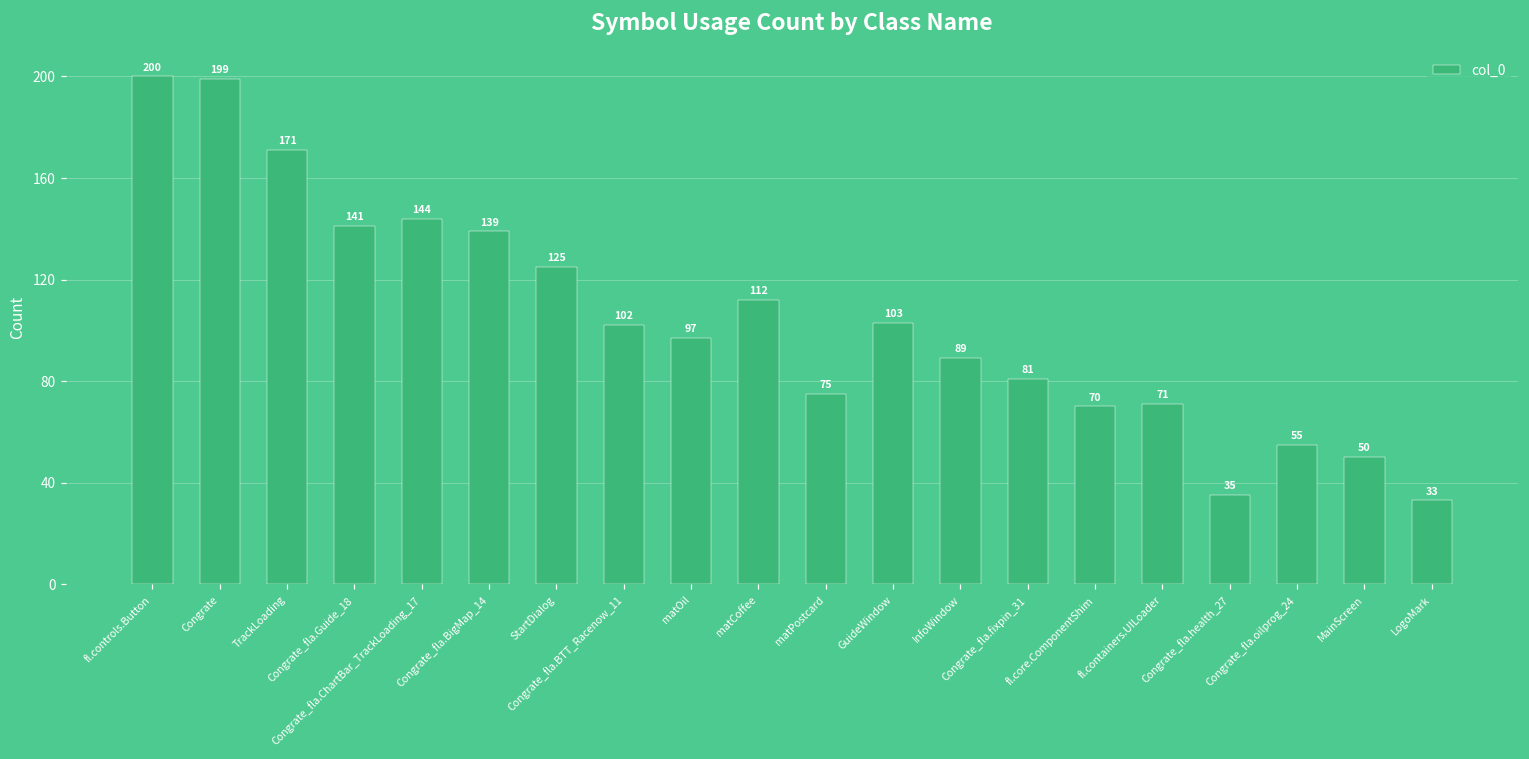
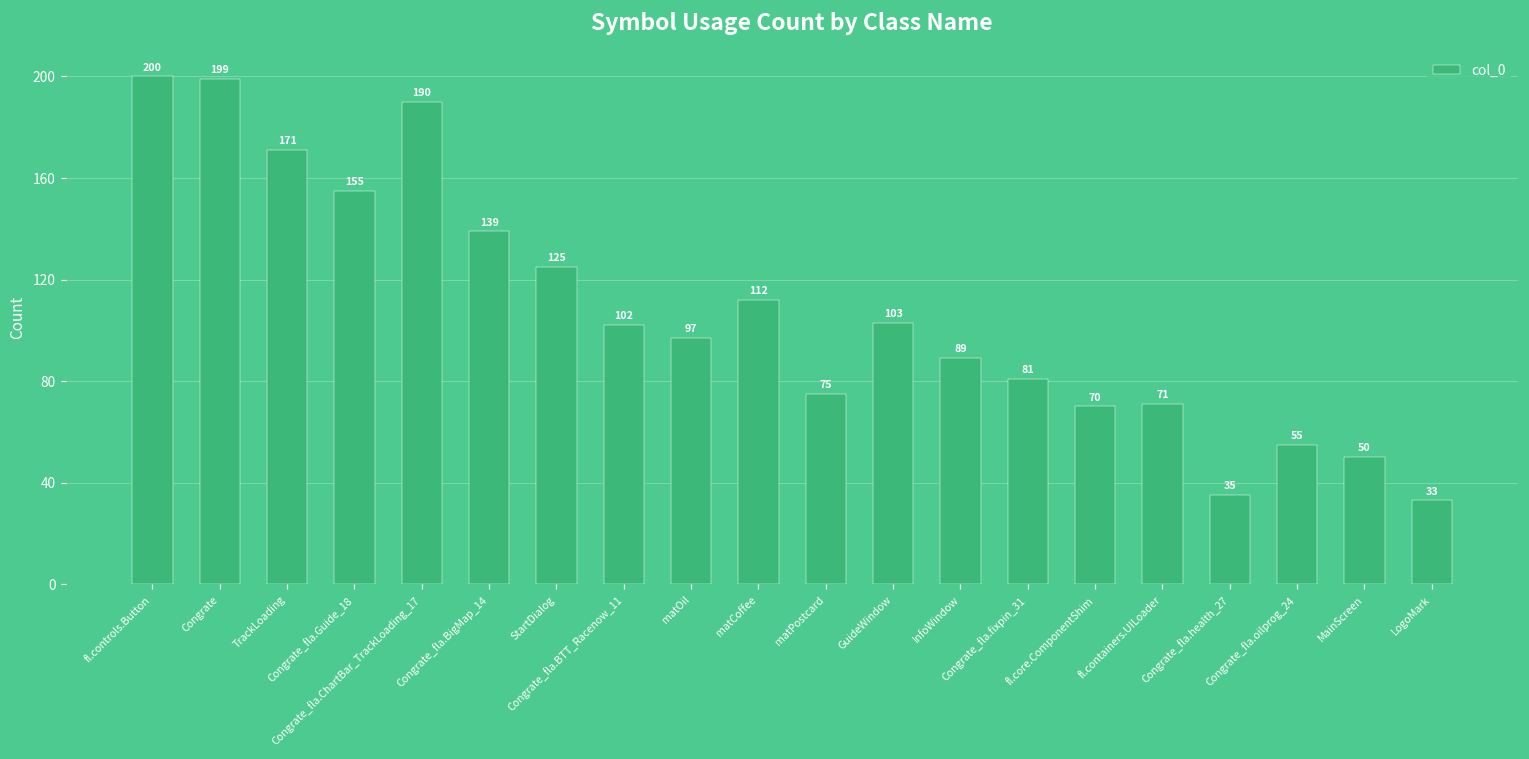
Congrate_fla.Guide_18: 141 -> 155
Congrate_fla.ChartBar_TrackLoading_17: 144 -> 190
